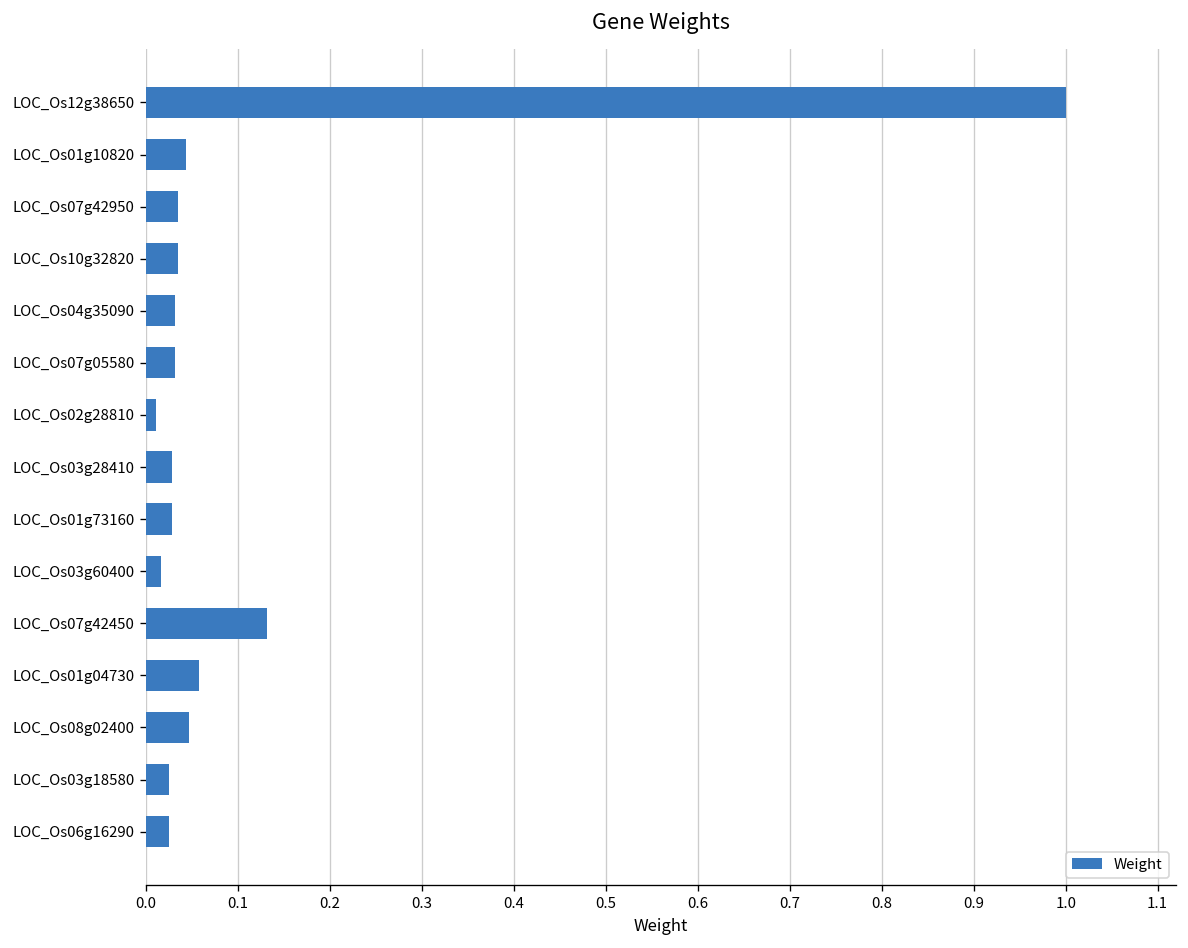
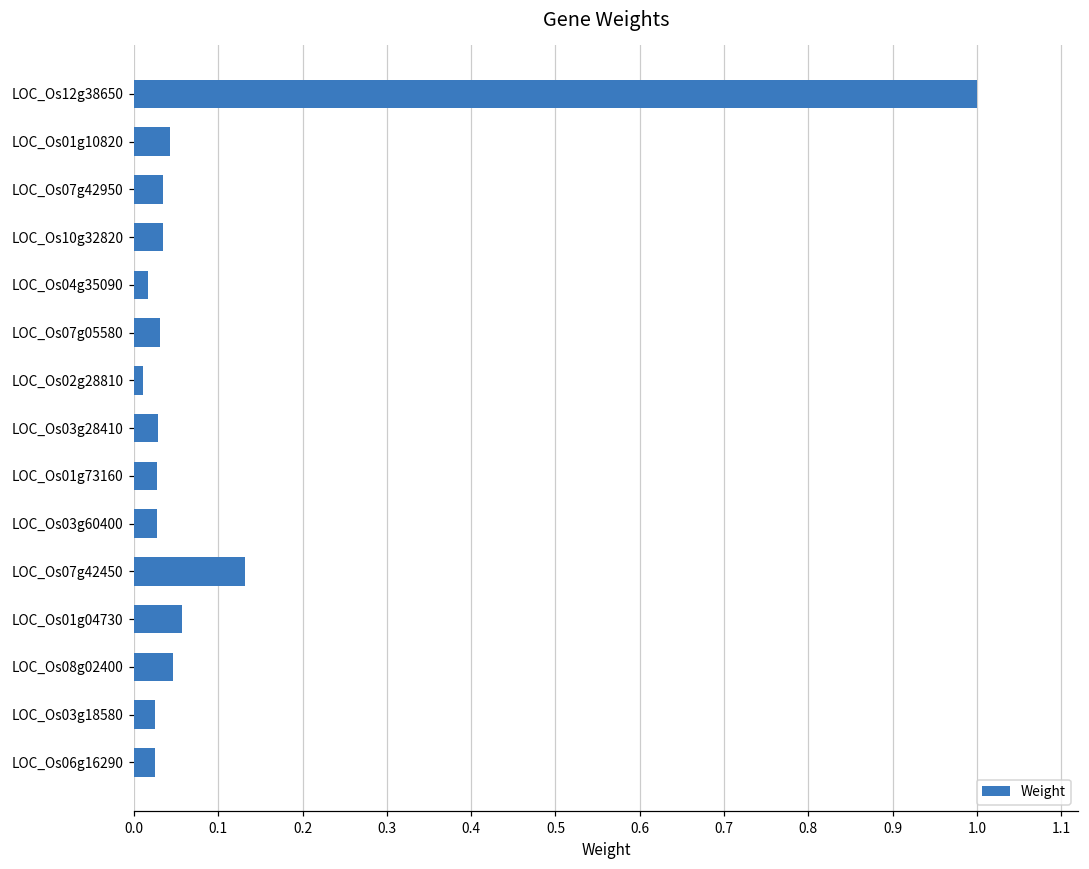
LOC_Os04g35090: 0.03 -> 0.02
LOC_Os03g60400: 0.02 -> 0.03
